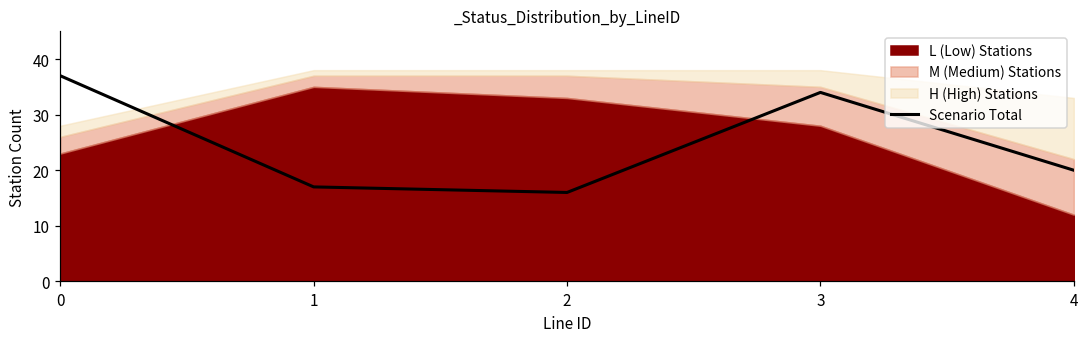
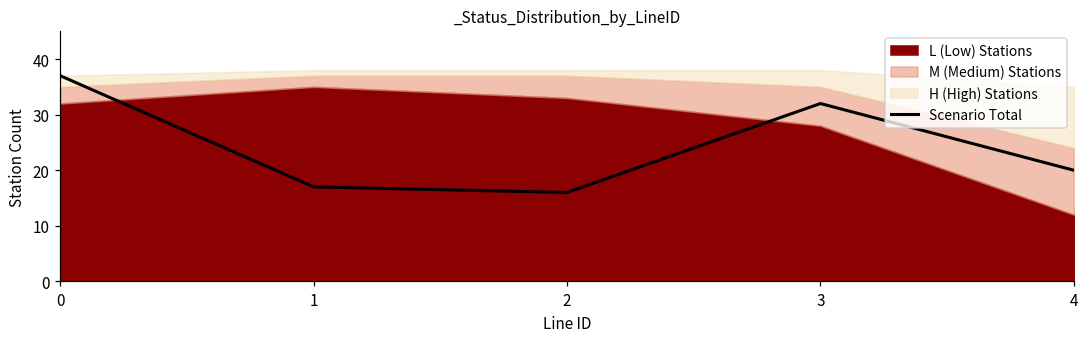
L (Low) Stations, 0: 23 -> 32
Scenario Total, 3: 34 -> 32
M (Medium) Stations, 4: 10 -> 12
